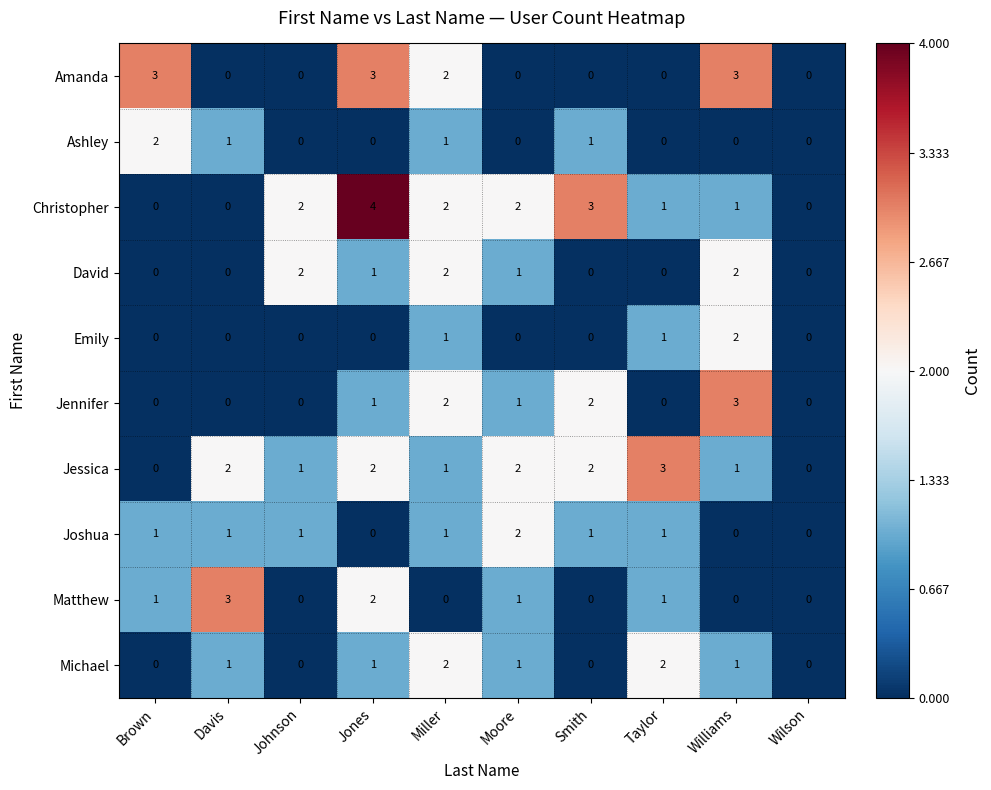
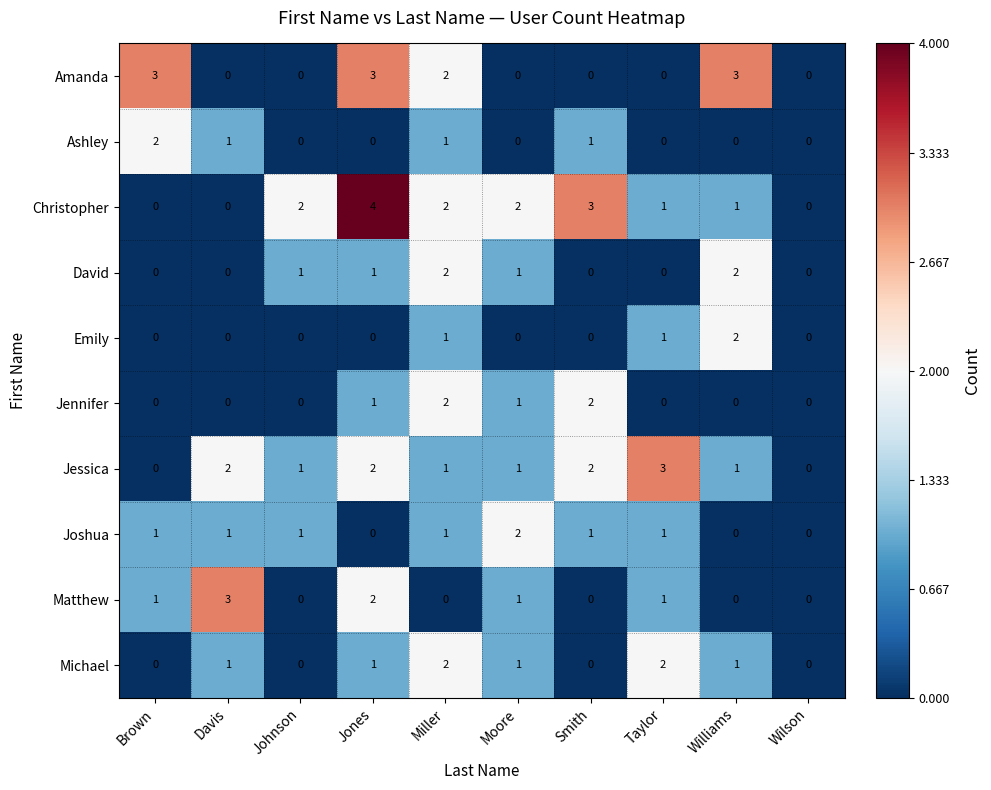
David, Johnson: 2 -> 1
Jennifer, Williams: 3 -> 0
Jessica, Moore: 2 -> 1
